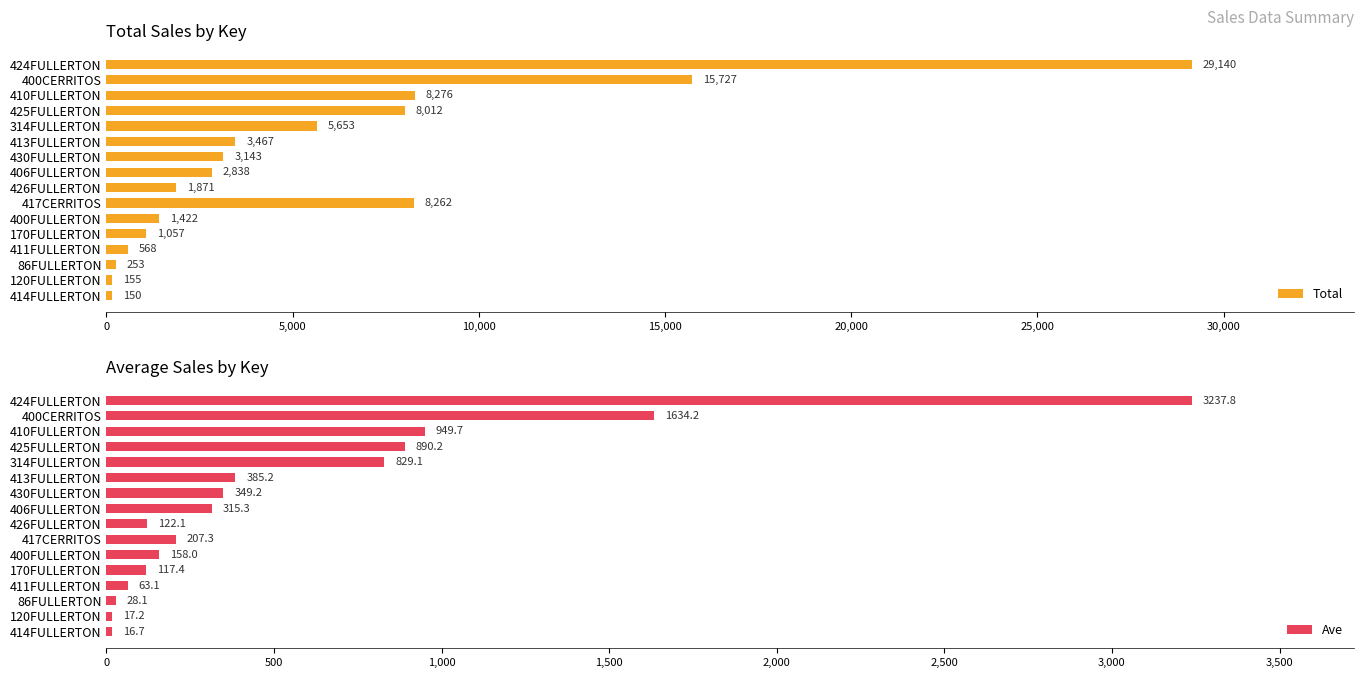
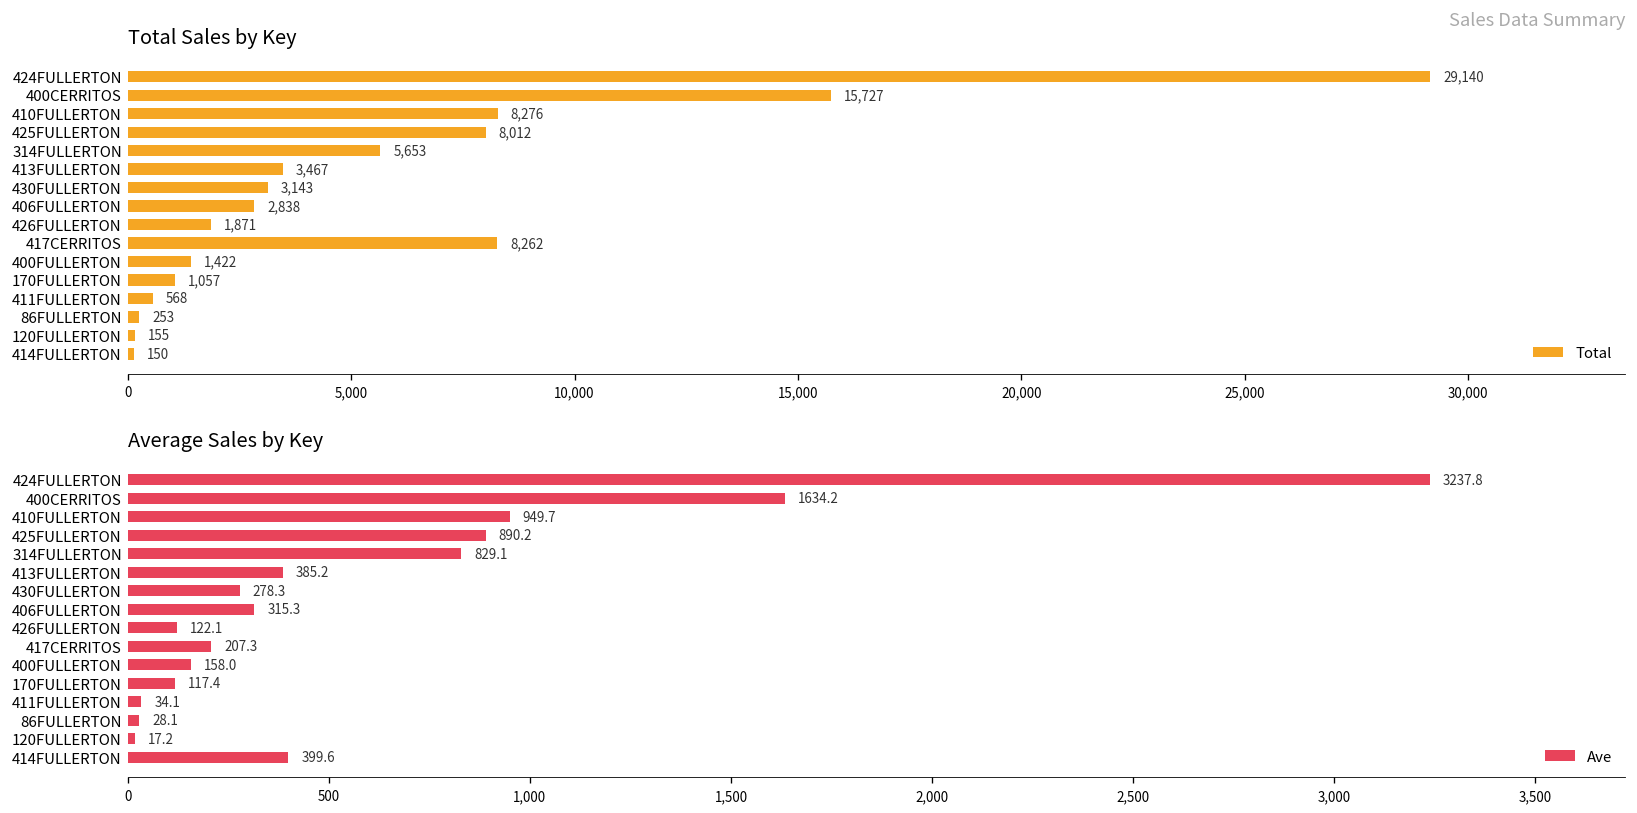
Average Sales by Key, 430FULLERTON: 349.2 -> 278.3
Average Sales by Key, 411FULLERTON: 63.1 -> 34.1
Average Sales by Key, 414FULLERTON: 16.7 -> 399.6
